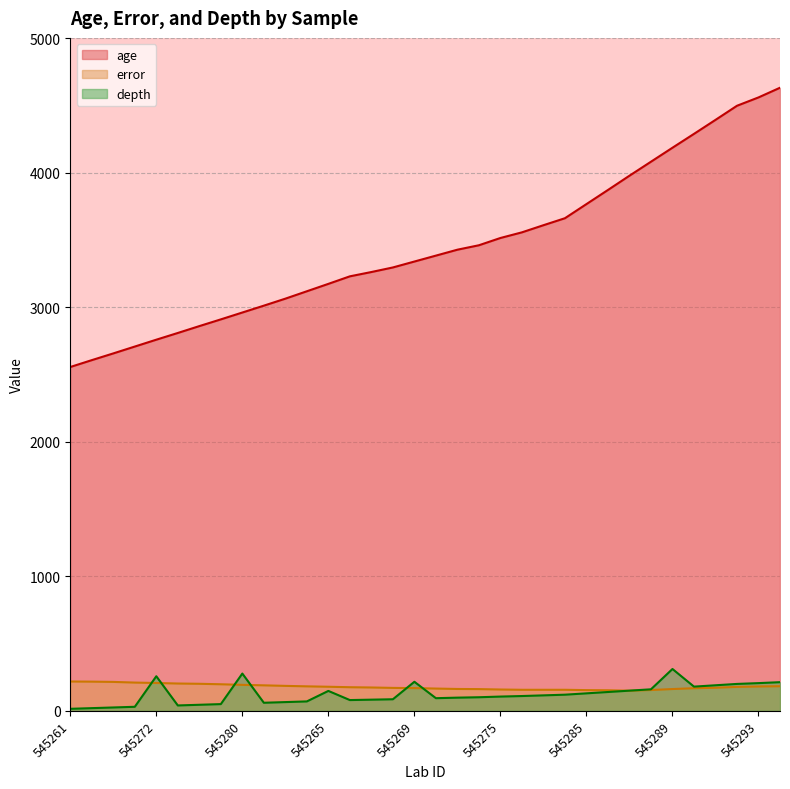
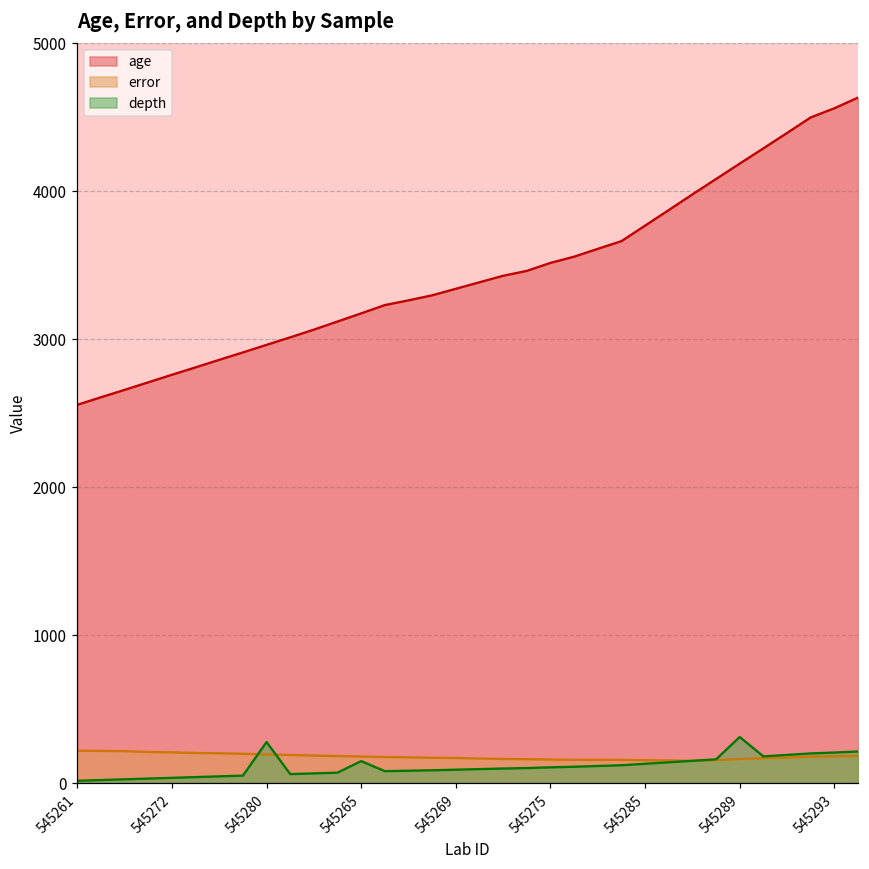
depth, 545272: 260 -> 40
depth, 545269: 220 -> 90
